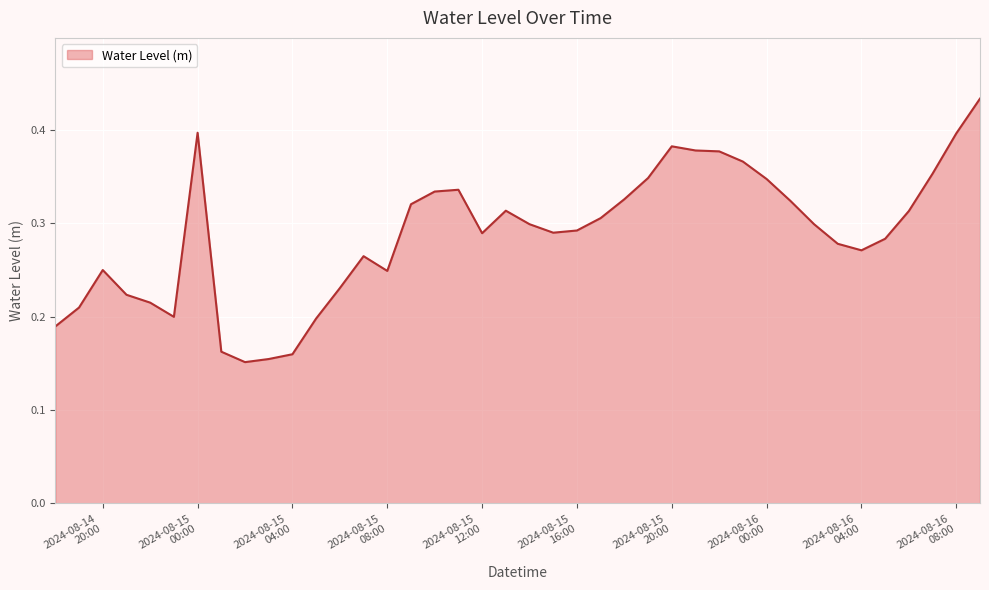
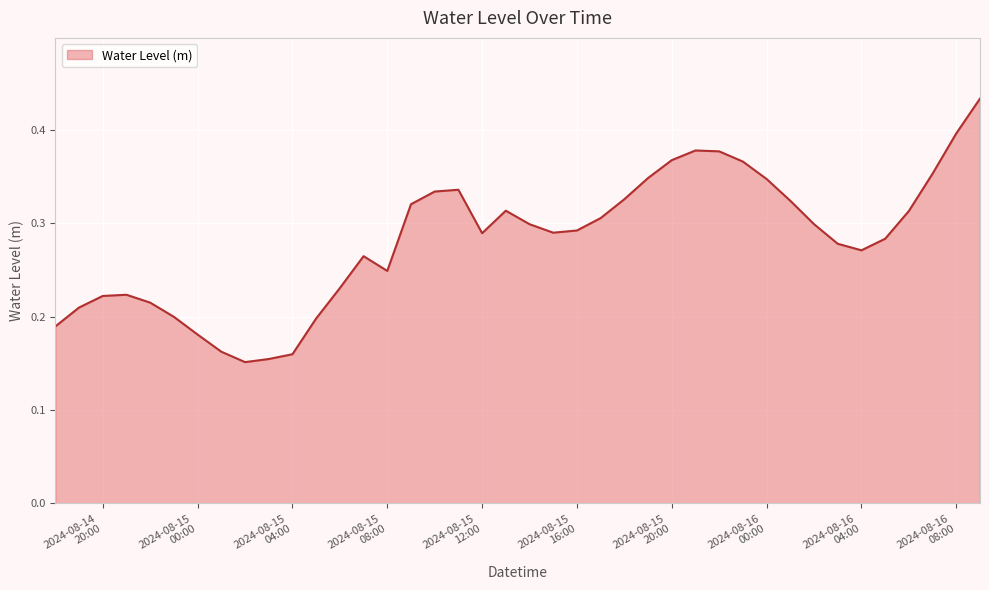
2024-08-14 20:00: 0.25 -> 0.22
2024-08-15 00:00: 0.40 -> 0.18
2024-08-15 20:00: 0.38 -> 0.37
